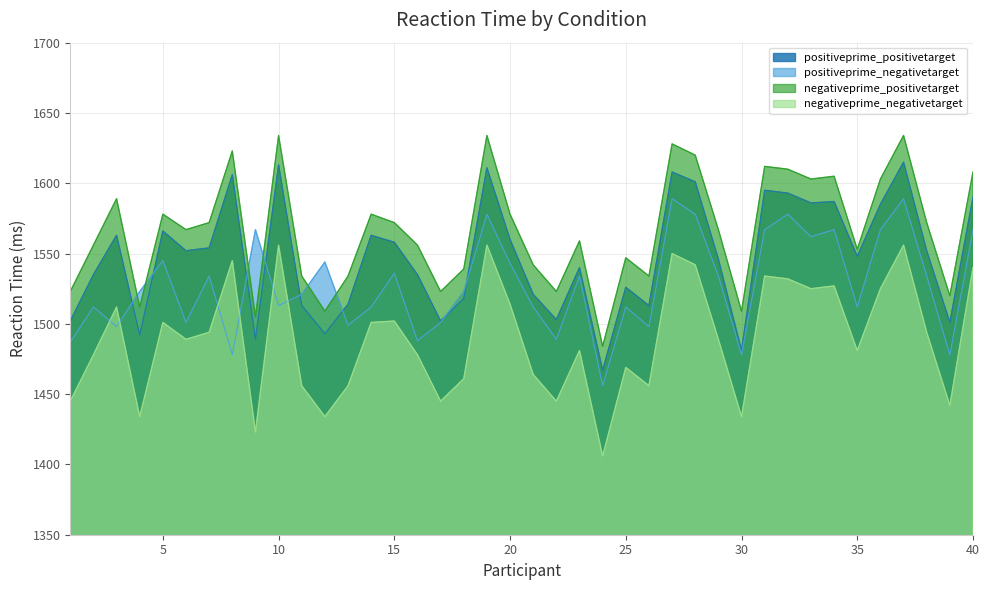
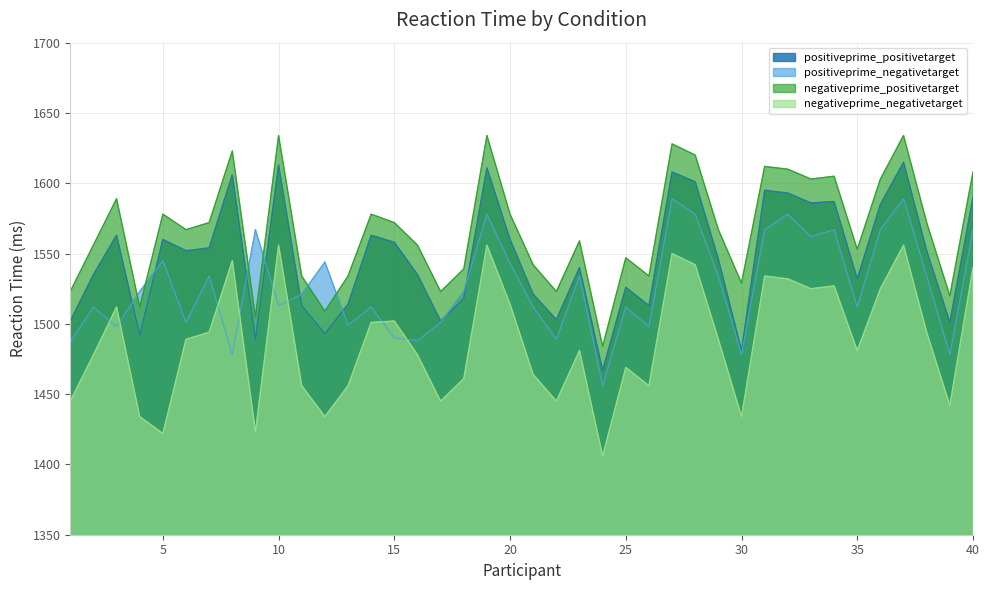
positiveprime_positivetarget, 5: 1566 -> 1560
negativeprime_negativetarget, 5: 1501 -> 1422
positiveprime_negativetarget, 15: 1536 -> 1490
negativeprime_positivetarget, 30: 1509 -> 1529
positiveprime_positivetarget, 35: 1548 -> 1532
